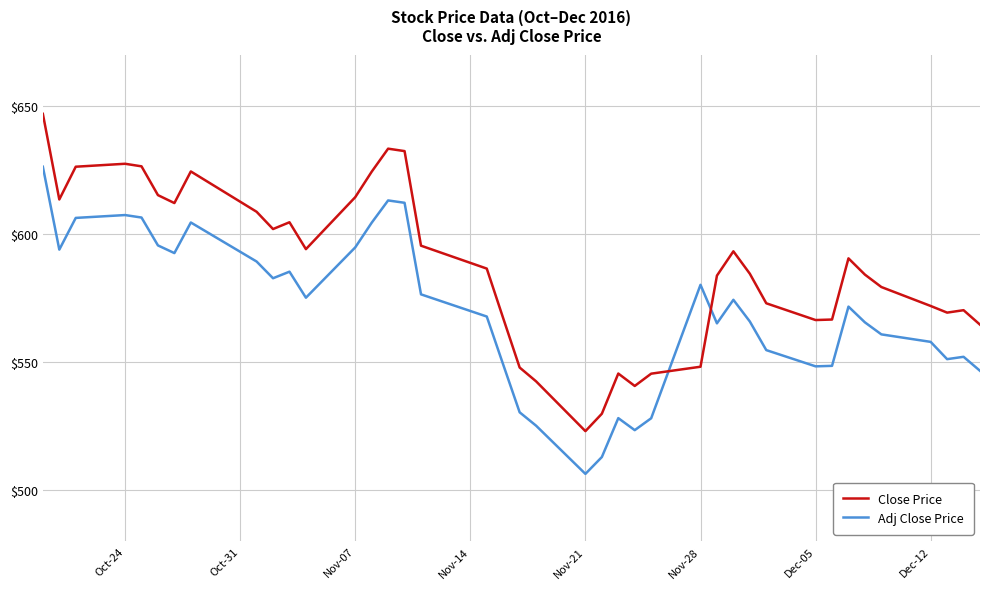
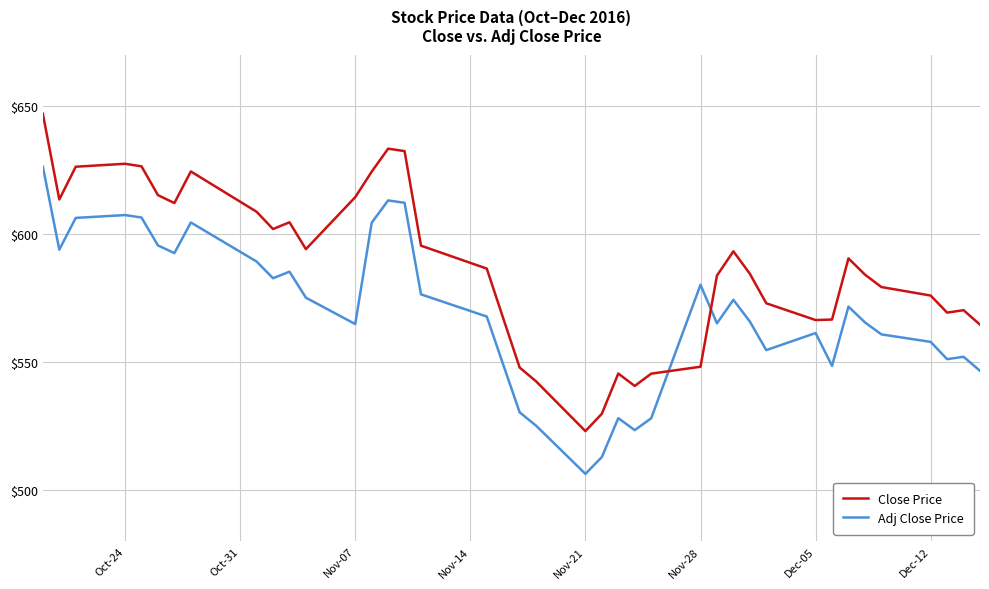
Adj Close Price, Nov-07: $595 -> $565
Adj Close Price, Dec-05: $548 -> $561
Close Price, Dec-12: $572 -> $576
